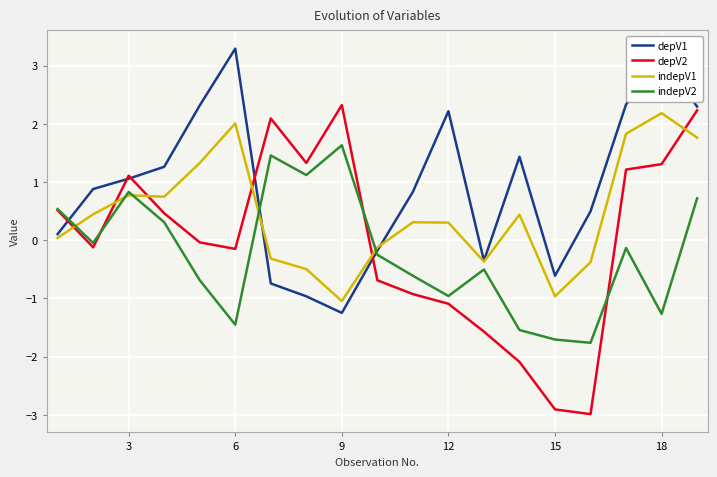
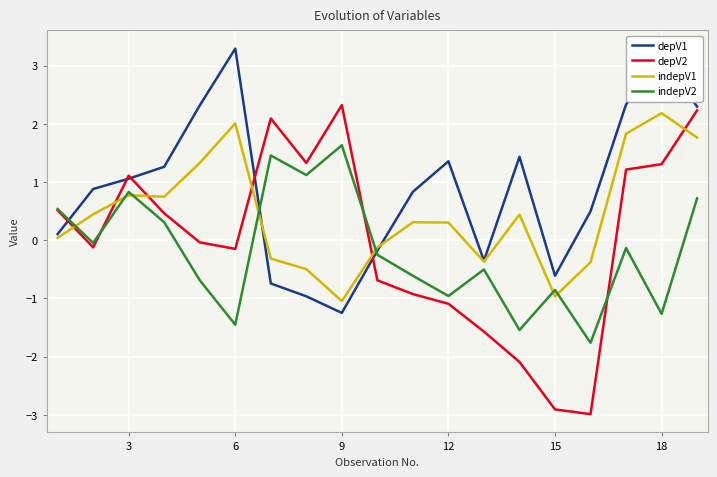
depV1, 12: 2.2 -> 1.4
indepV2, 15: -1.7 -> -0.9
